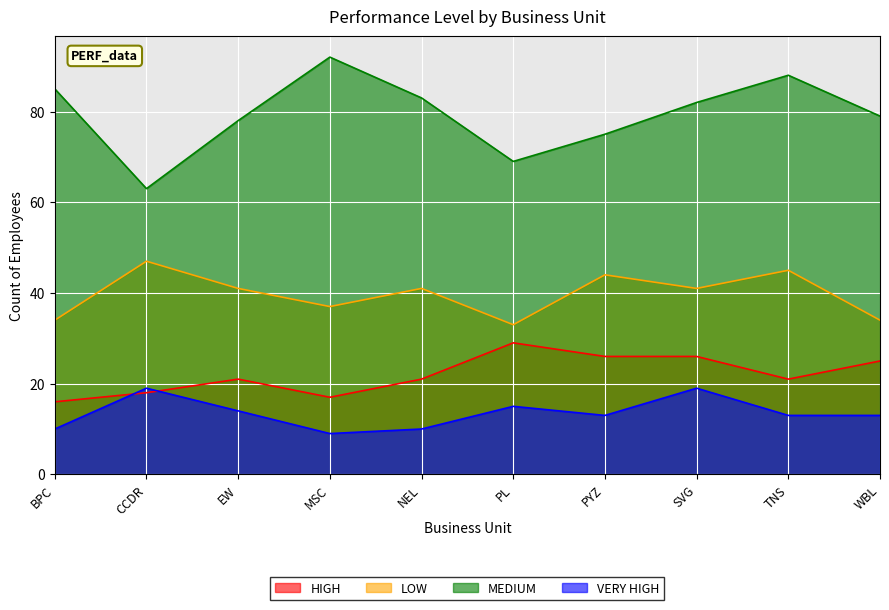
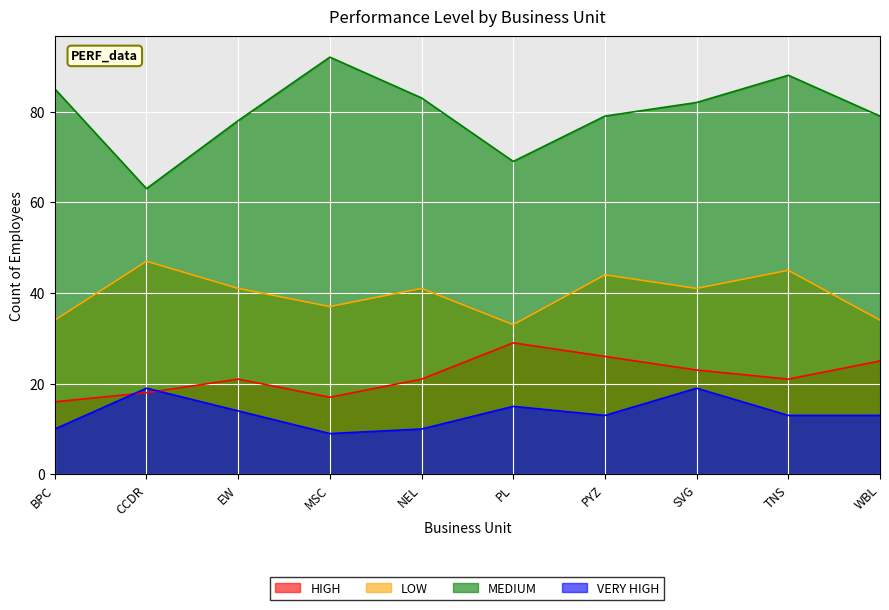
MEDIUM, PYZ: 75 -> 79
HIGH, SVG: 26 -> 23
